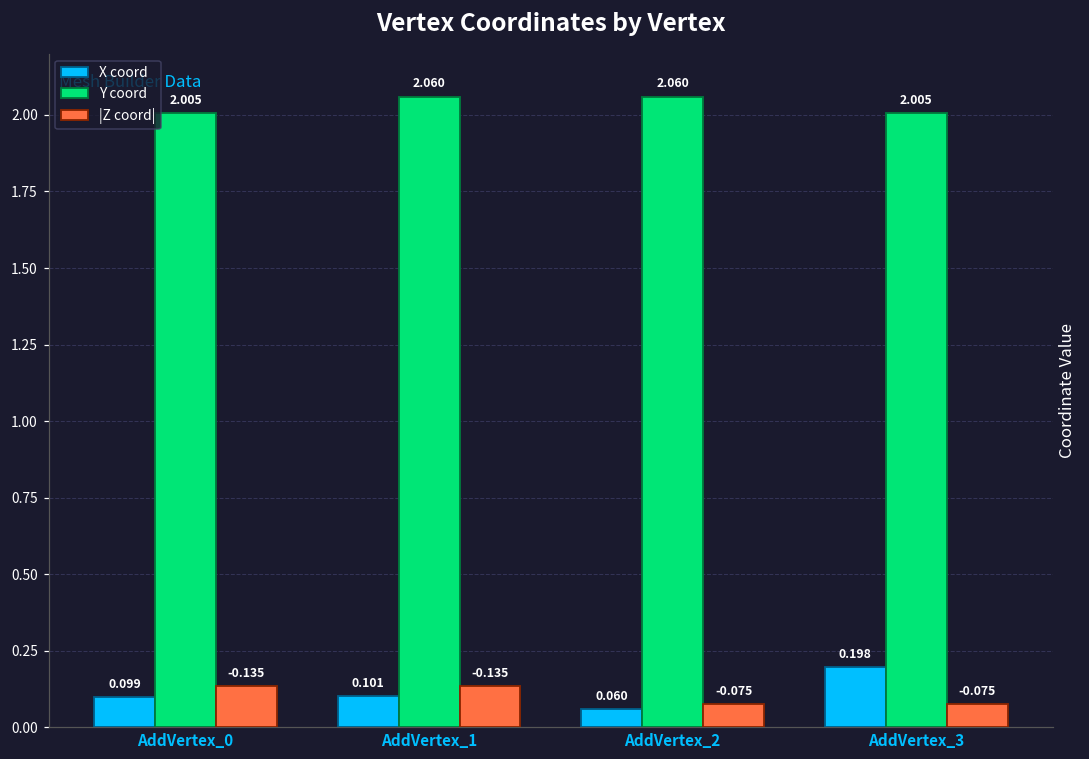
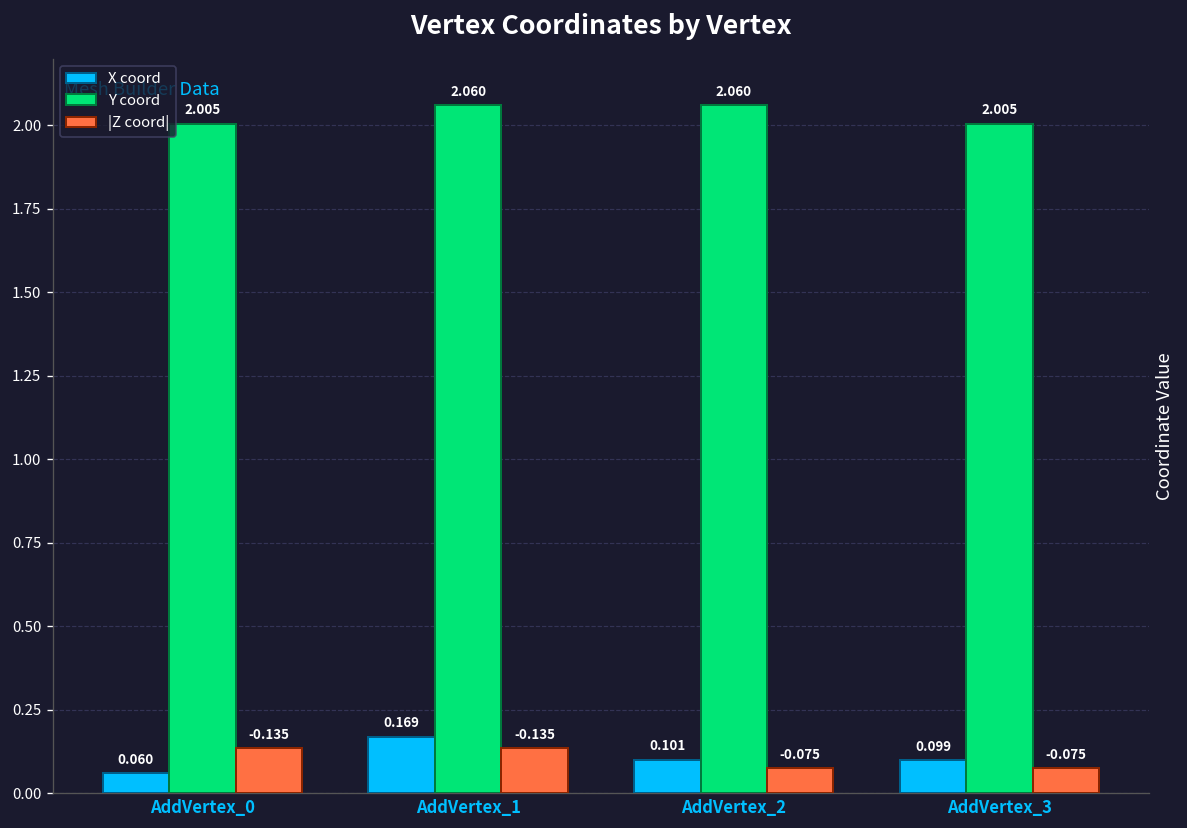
X coord, AddVertex_0: 0.099 -> 0.060
X coord, AddVertex_1: 0.101 -> 0.169
X coord, AddVertex_2: 0.060 -> 0.101
X coord, AddVertex_3: 0.198 -> 0.099
